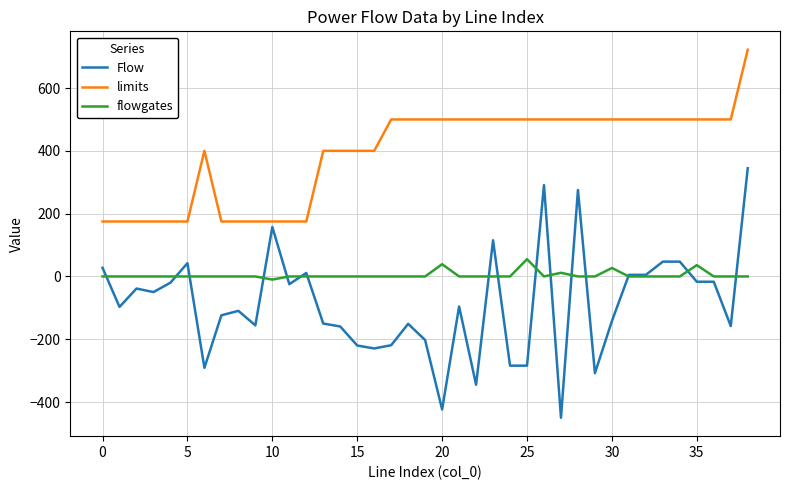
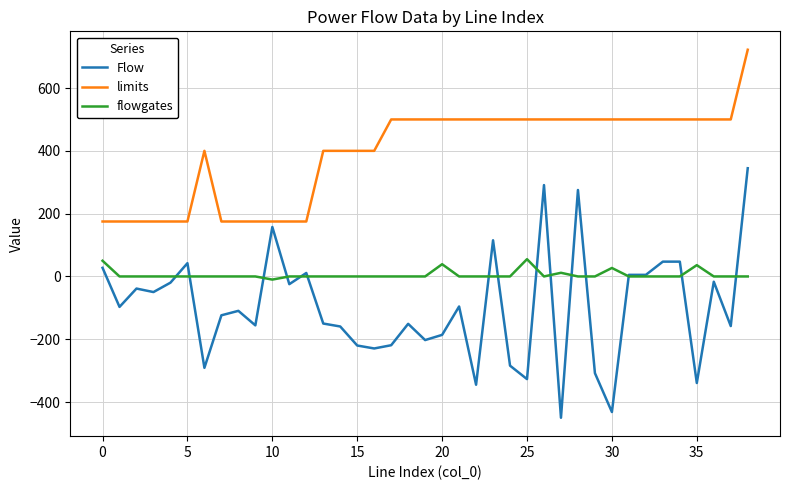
flowgates, 0: 0 -> 50
Flow, 20: -420 -> -190
Flow, 25: -280 -> -330
Flow, 30: -140 -> -430
Flow, 35: -20 -> -340
